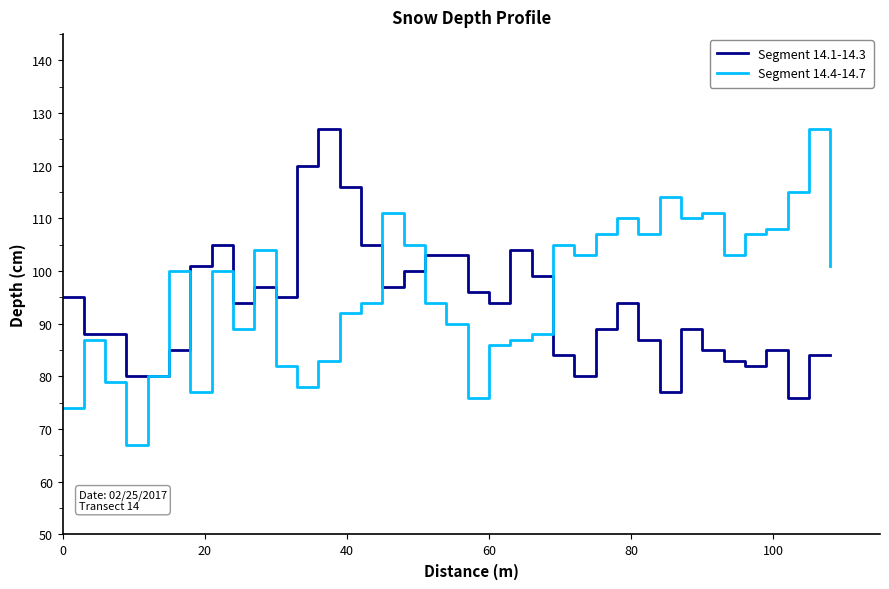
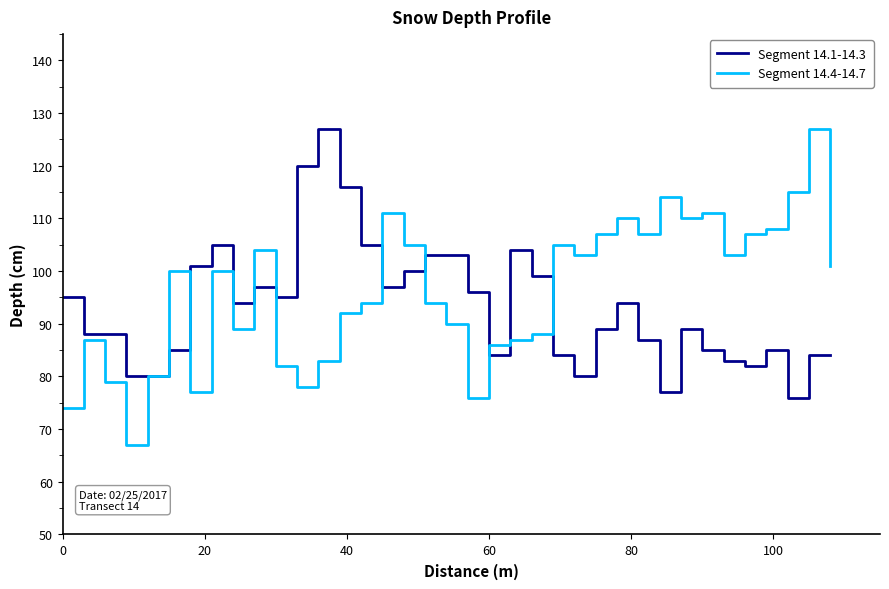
Segment 14.1-14.3, 60: 94 -> 84
